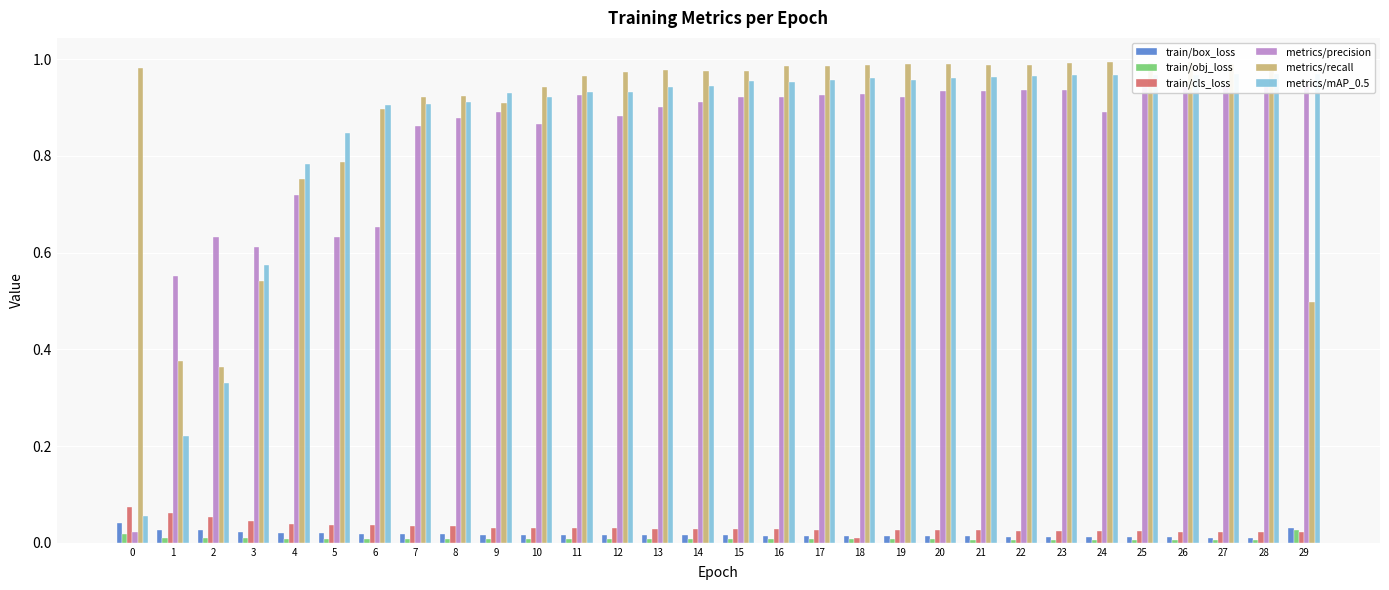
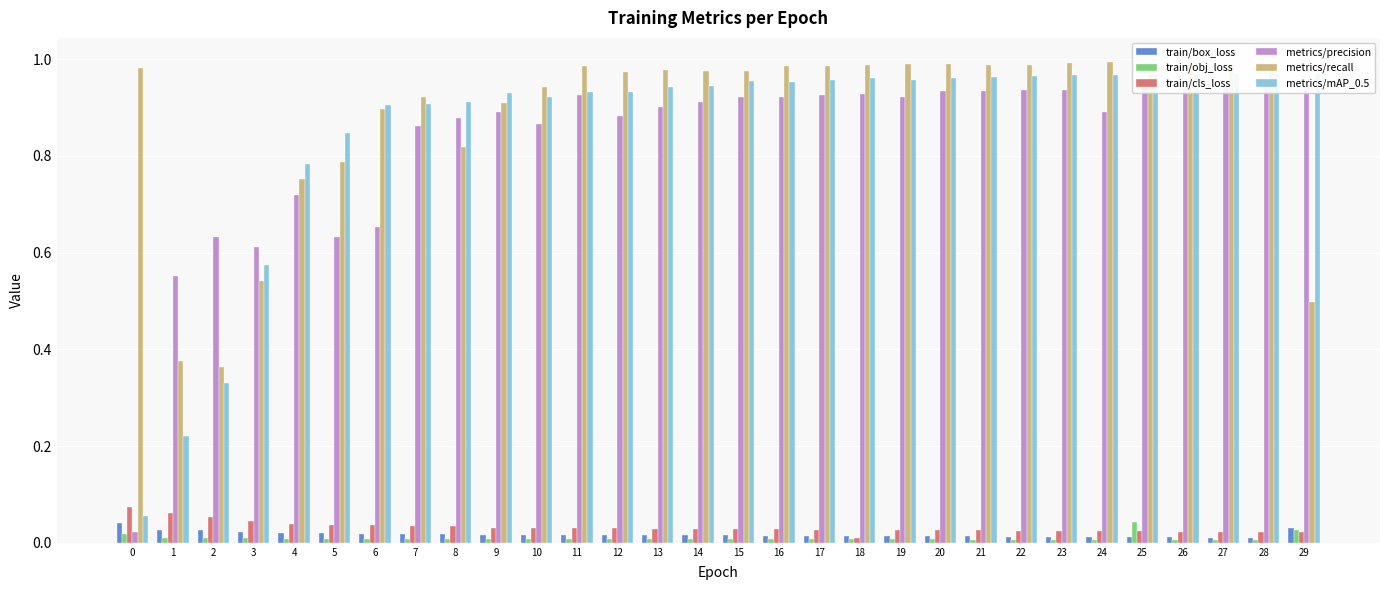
metrics/recall, 8: 0.92 -> 0.82
metrics/recall, 11: 0.97 -> 0.99
train/obj_loss, 25: 0.01 -> 0.04
